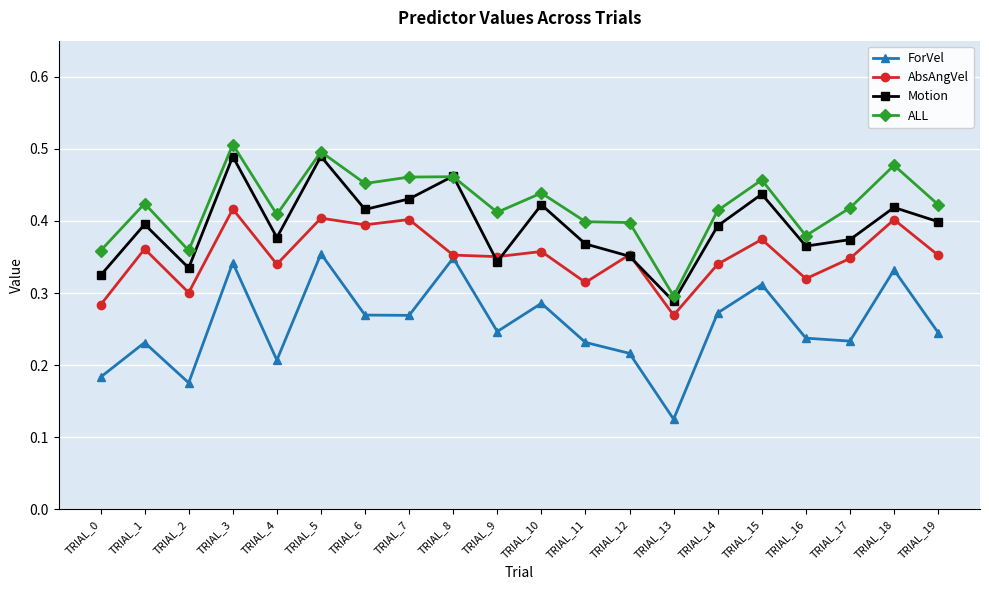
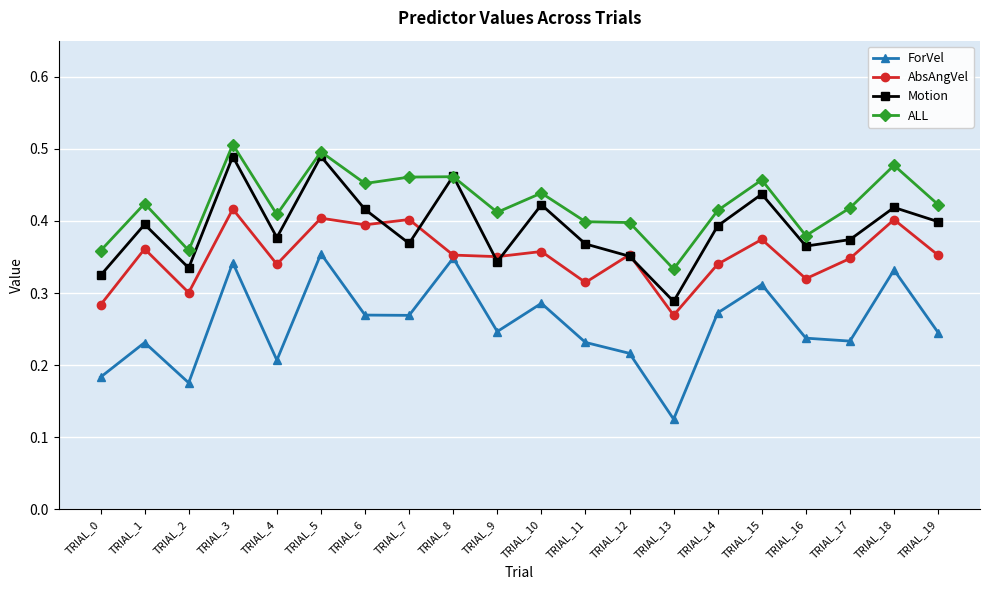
Motion, TRIAL_7: 0.43 -> 0.37
ALL, TRIAL_13: 0.30 -> 0.33
